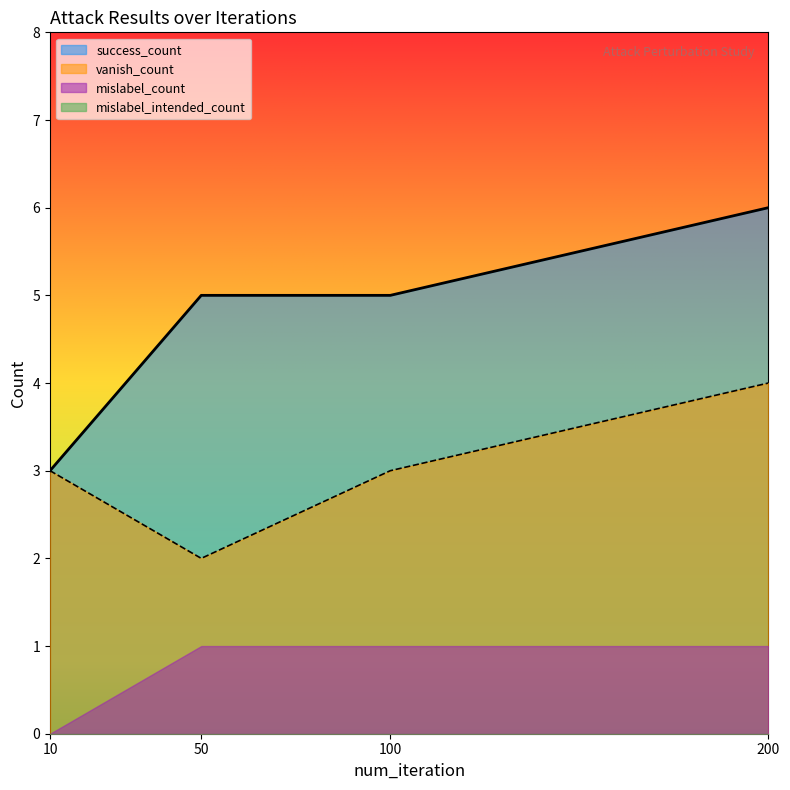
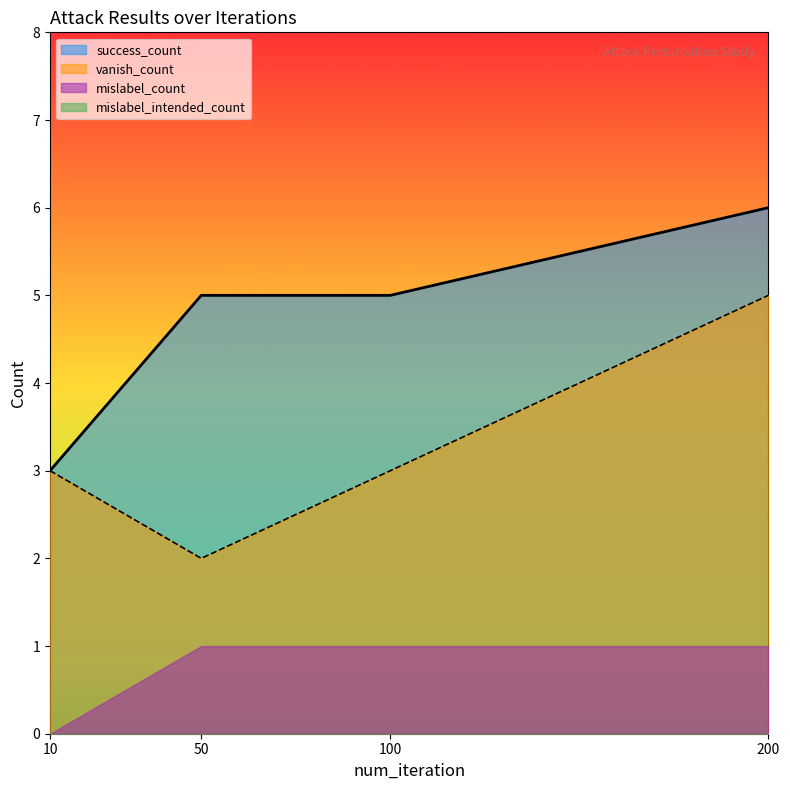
vanish_count, 200: 4 -> 5
